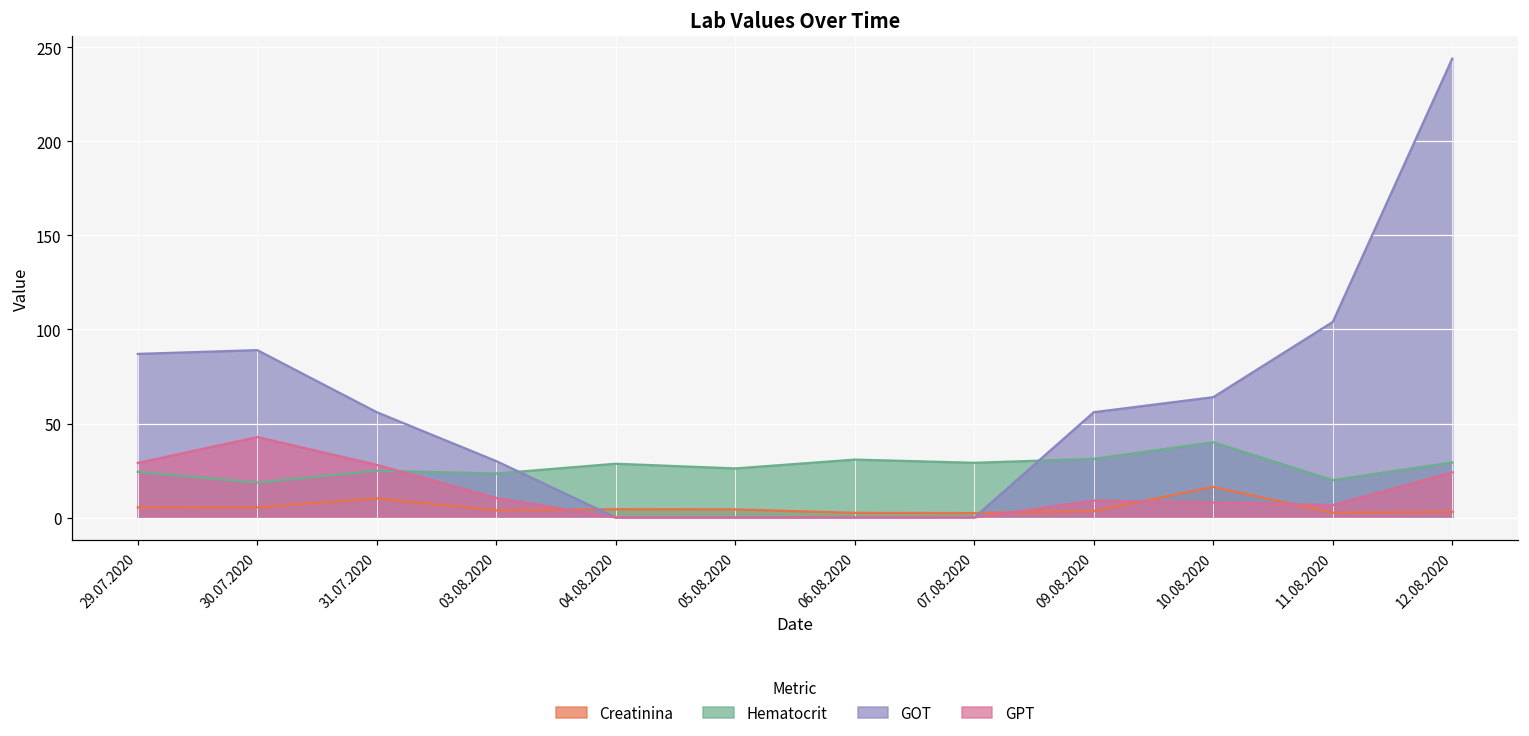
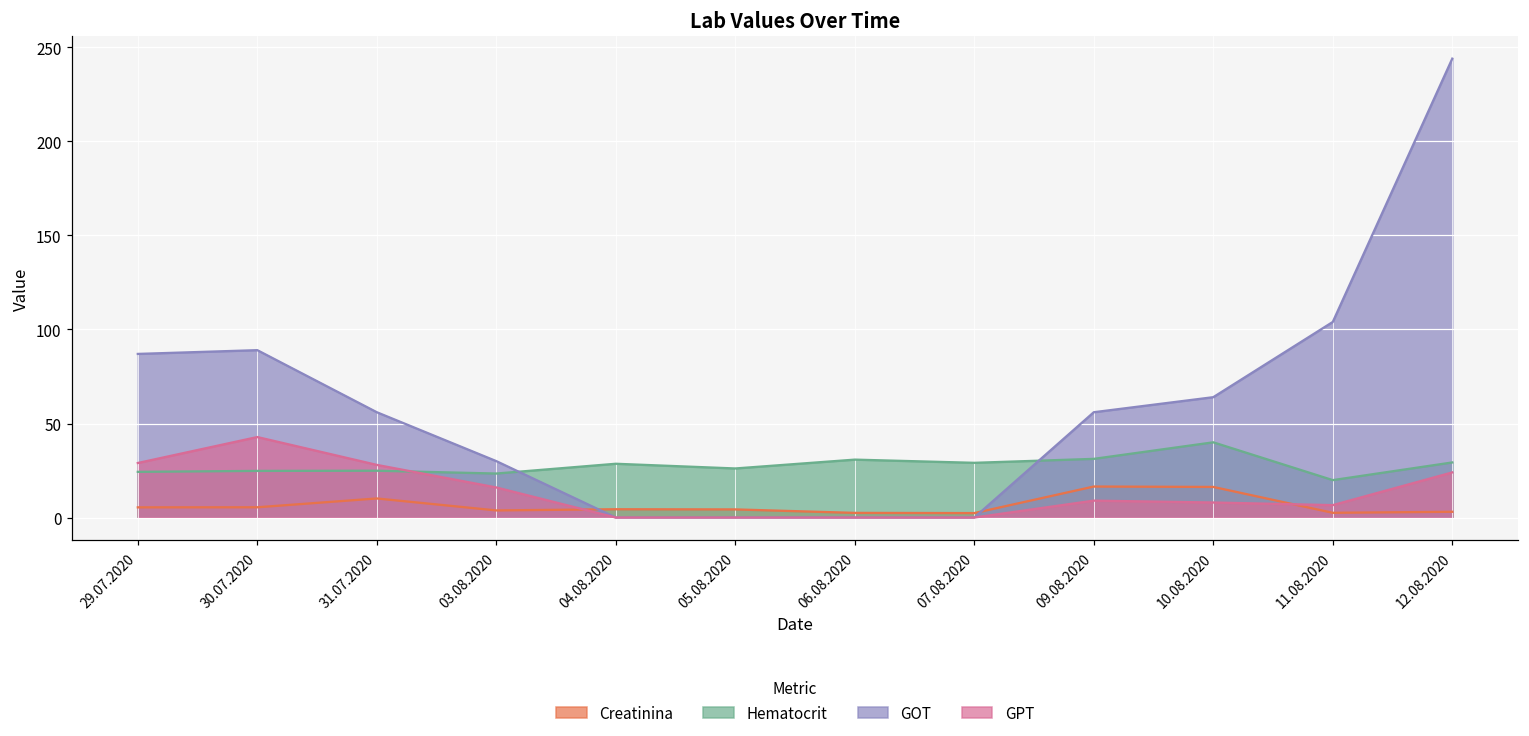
Hematocrit, 30.07.2020: 19 -> 25
GPT, 03.08.2020: 10 -> 16
Creatinina, 09.08.2020: 3 -> 16
